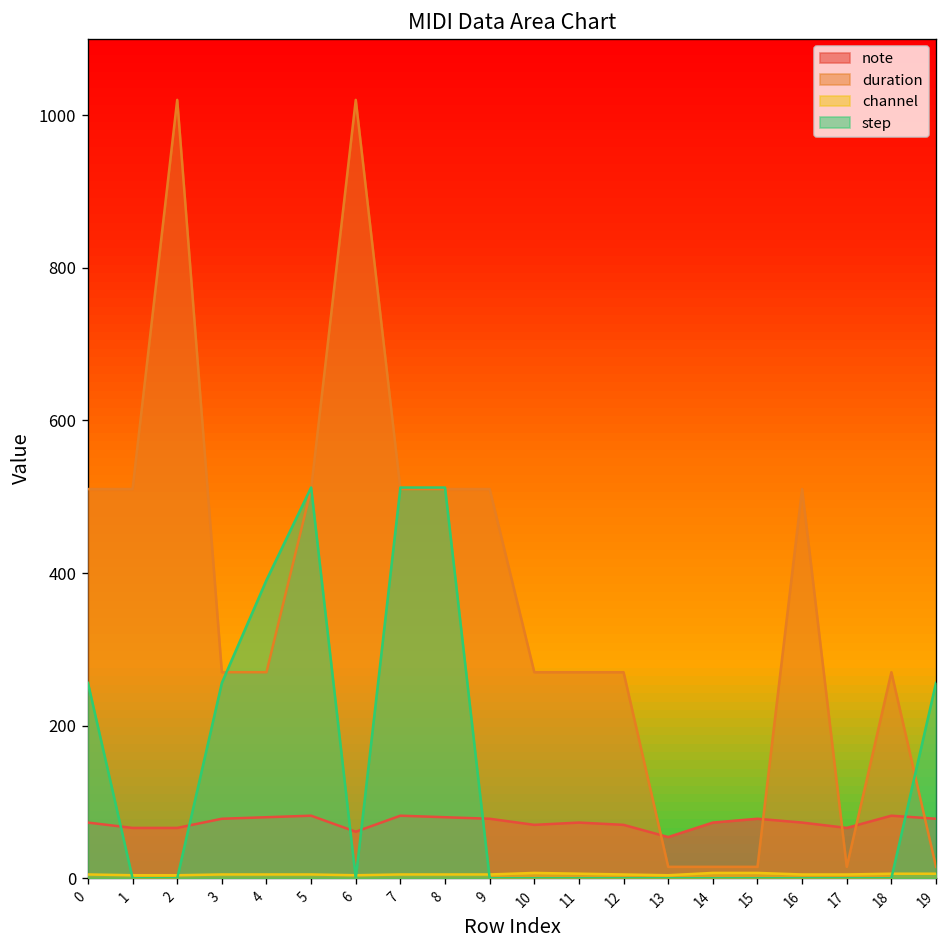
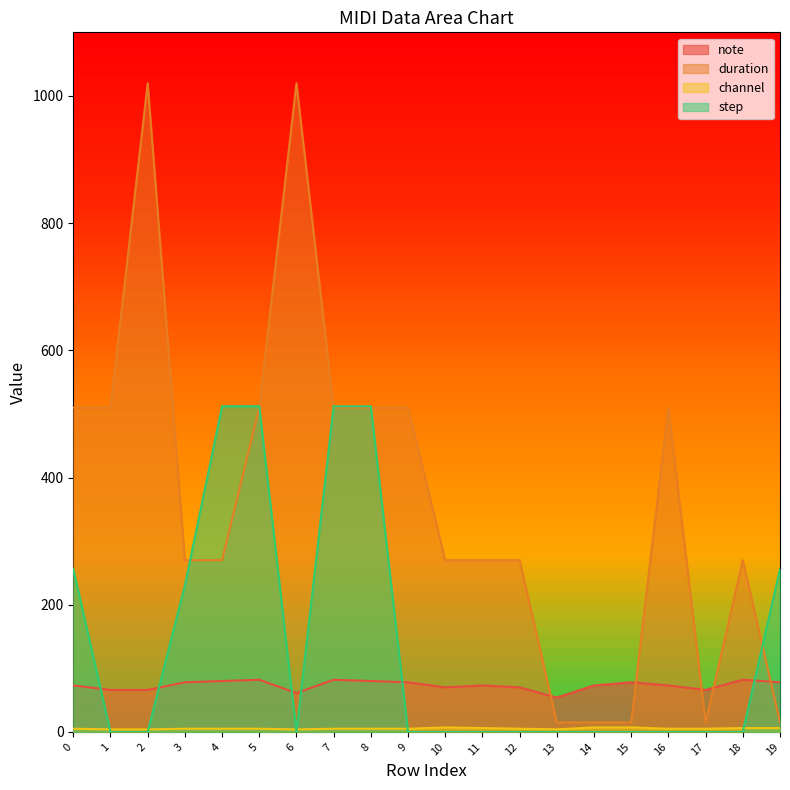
step, 3: 260 -> 230
step, 4: 390 -> 510
